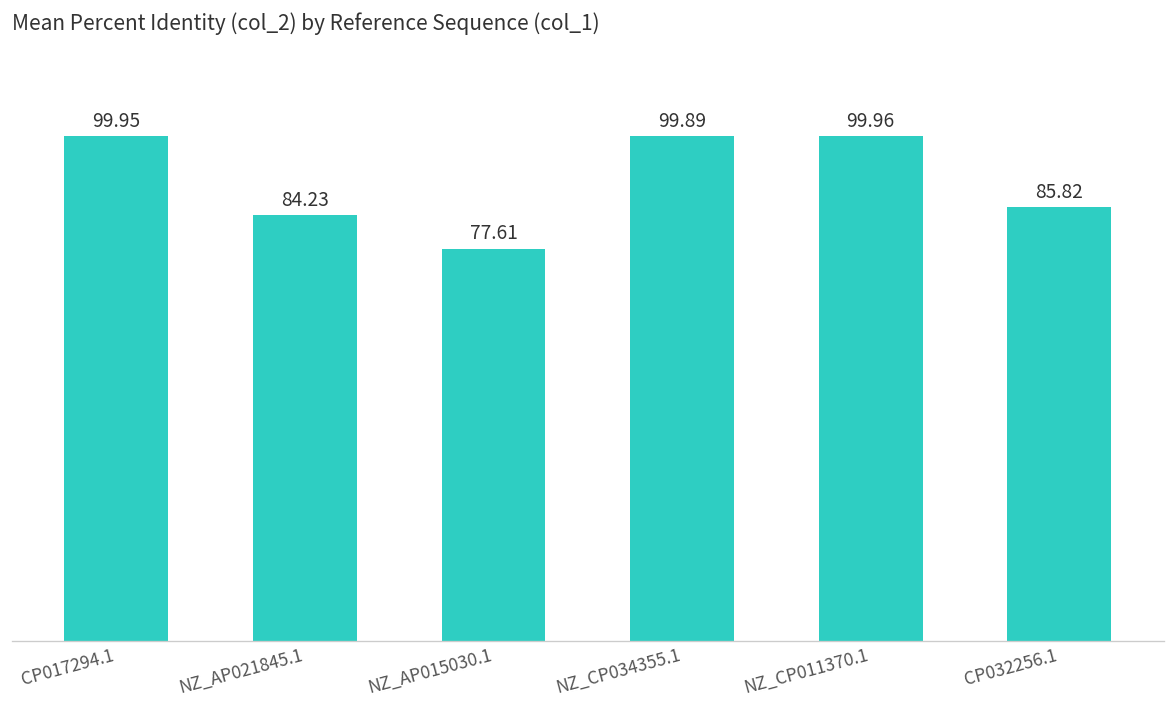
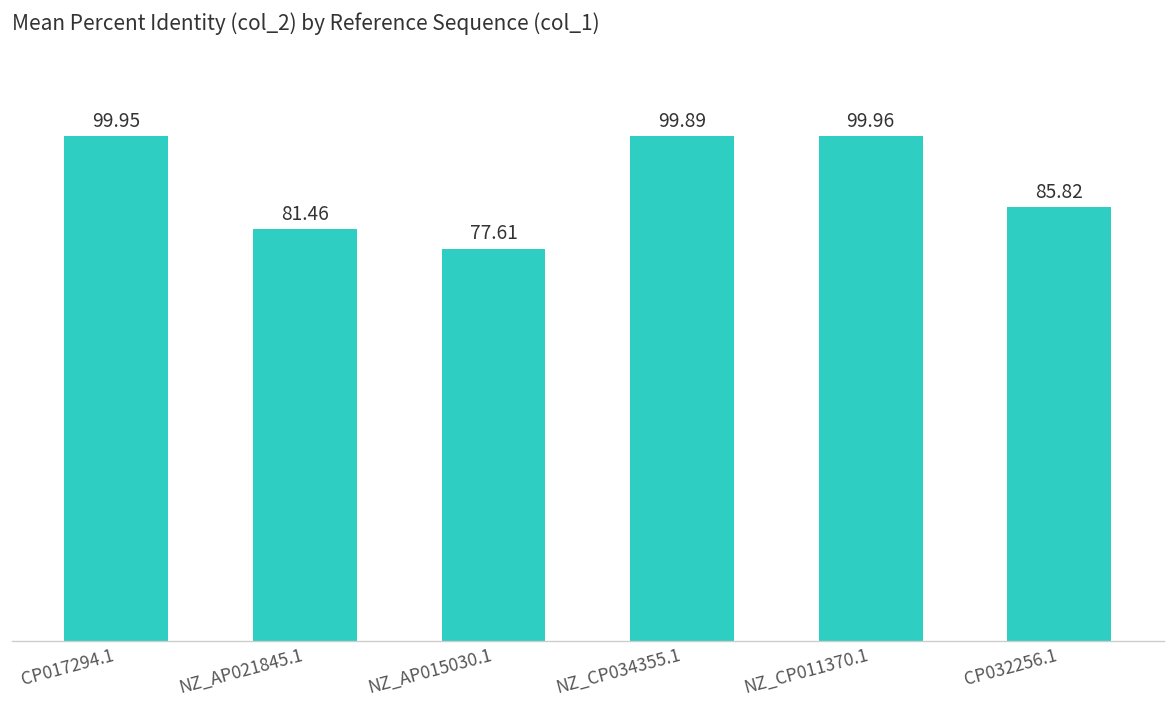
NZ_AP021845.1: 84.23 -> 81.46
